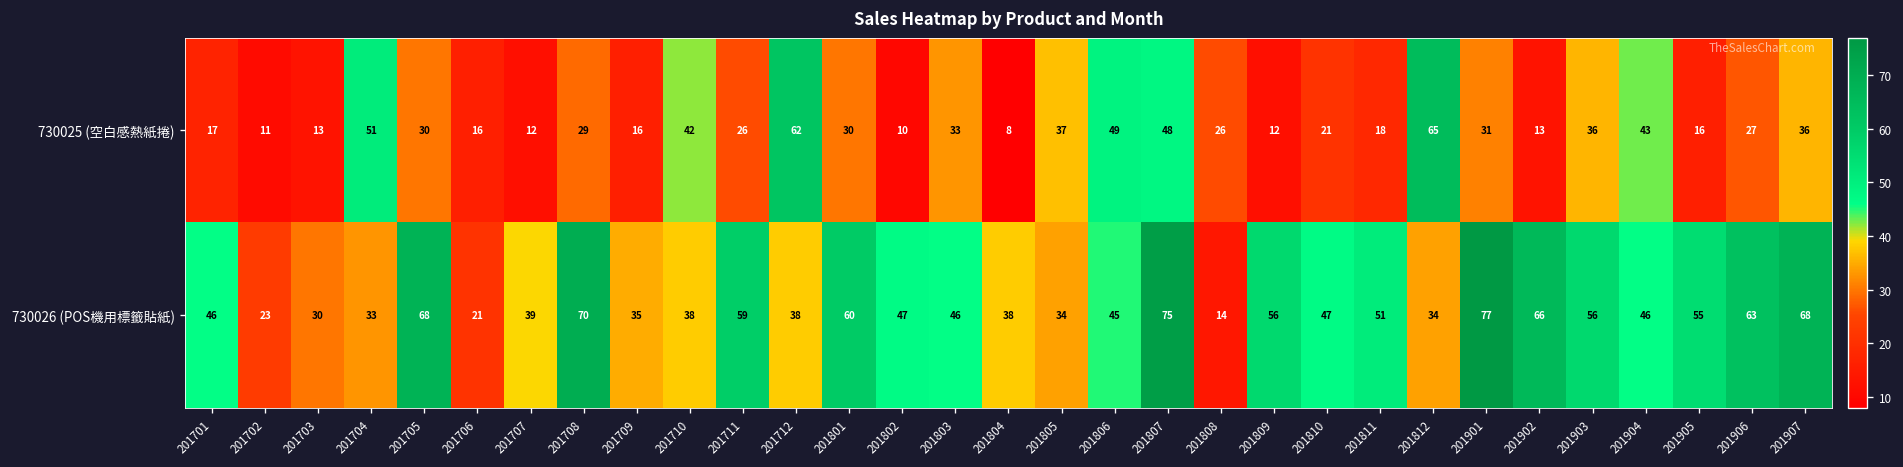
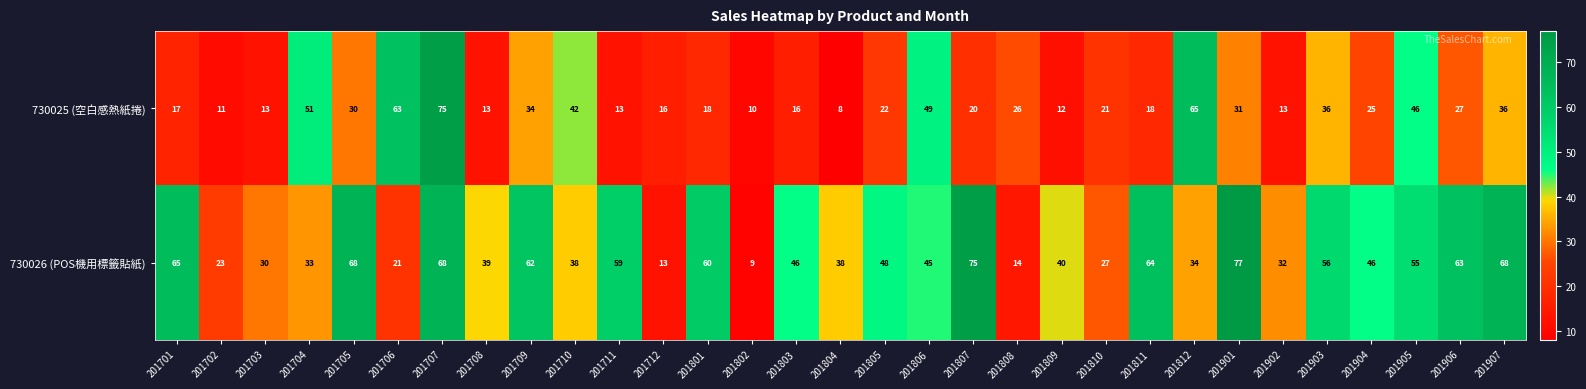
730025 (空白感熱紙捲), 201706: 16 -> 63
730025 (空白感熱紙捲), 201707: 12 -> 75
730025 (空白感熱紙捲), 201708: 29 -> 13
730025 (空白感熱紙捲), 201709: 16 -> 34
730025 (空白感熱紙捲), 201711: 26 -> 13
730025 (空白感熱紙捲), 201712: 62 -> 16
730025 (空白感熱紙捲), 201801: 30 -> 18
730025 (空白感熱紙捲), 201803: 33 -> 16
730025 (空白感熱紙捲), 201805: 37 -> 22
730025 (空白感熱紙捲), 201807: 48 -> 20
730025 (空白感熱紙捲), 201904: 43 -> 25
730025 (空白感熱紙捲), 201905: 16 -> 46
730026 (POS機用標籤貼紙), 201701: 46 -> 65
730026 (POS機用標籤貼紙), 201707: 39 -> 68
730026 (POS機用標籤貼紙), 201708: 70 -> 39
730026 (POS機用標籤貼紙), 201709: 35 -> 62
730026 (POS機用標籤貼紙), 201712: 38 -> 13
730026 (POS機用標籤貼紙), 201802: 47 -> 9
730026 (POS機用標籤貼紙), 201805: 34 -> 48
730026 (POS機用標籤貼紙), 201809: 56 -> 40
730026 (POS機用標籤貼紙), 201810: 47 -> 27
730026 (POS機用標籤貼紙), 201811: 51 -> 64
730026 (POS機用標籤貼紙), 201902: 66 -> 32
